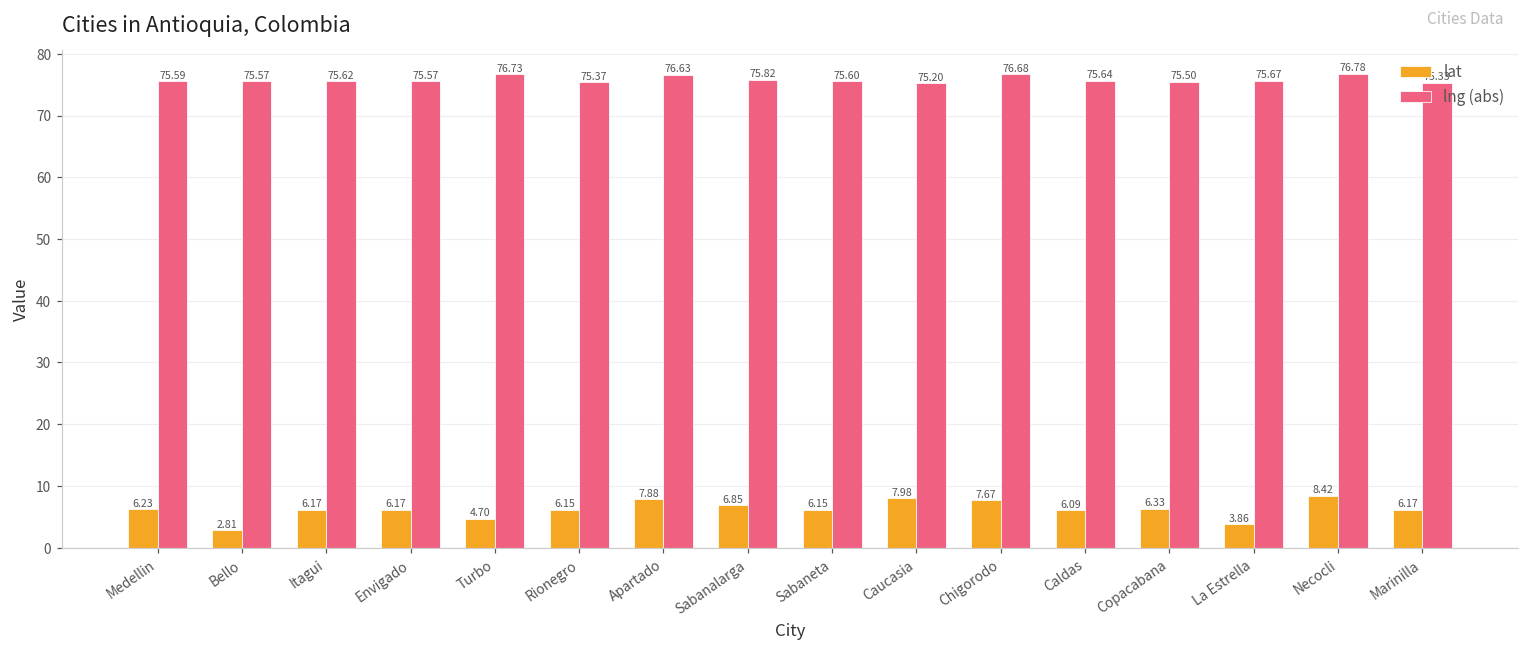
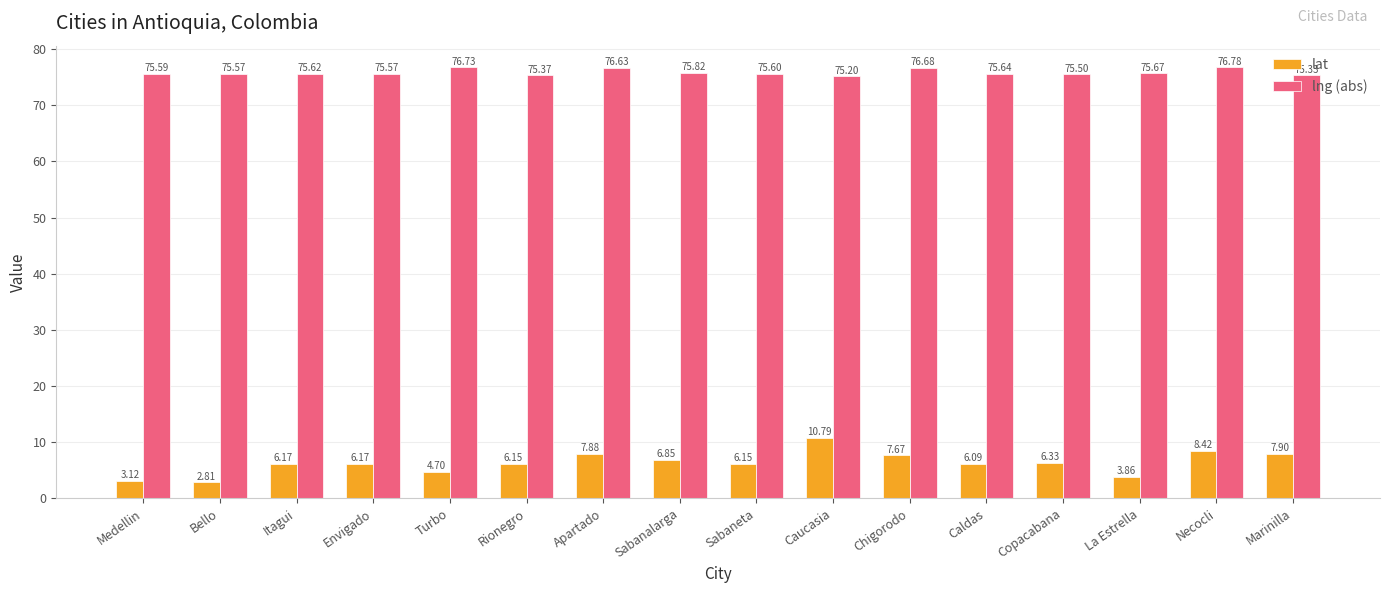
lat, Medellin: 6.23 -> 3.12
lat, Caucasia: 7.98 -> 10.79
lat, Marinilla: 6.17 -> 7.90
